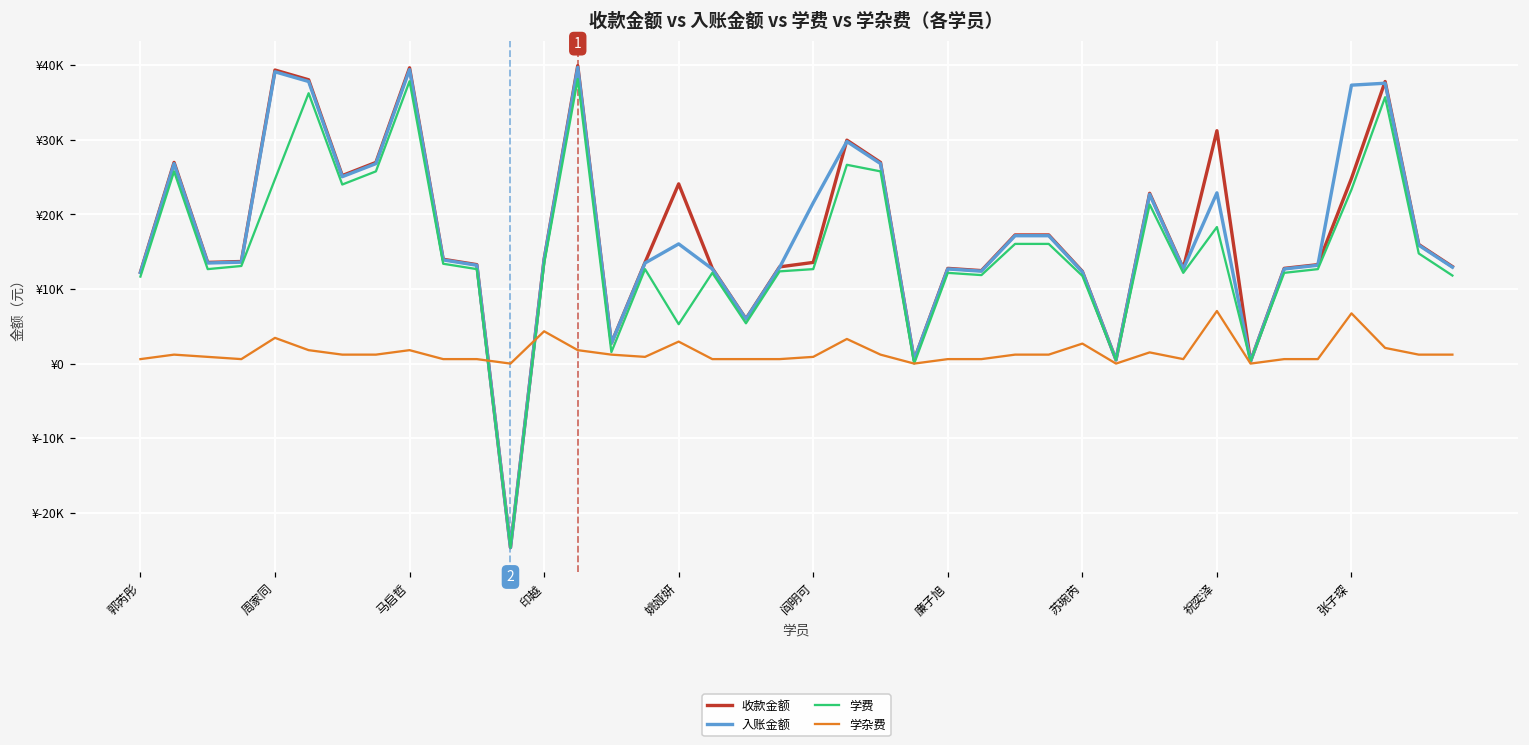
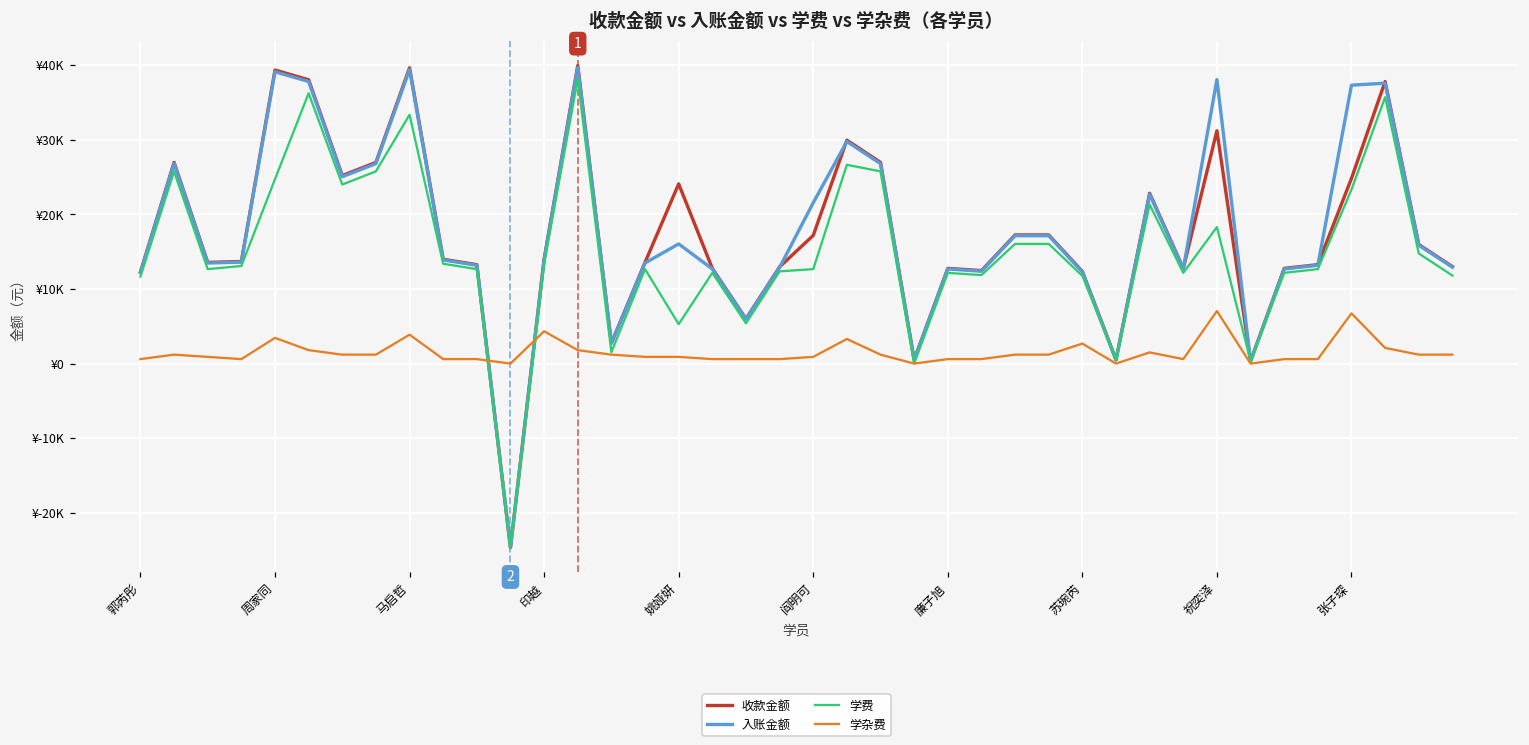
学费, 马启哲: ¥38000 -> ¥33000
学杂费, 马启哲: ¥2000 -> ¥4000
学杂费, 姚娅妍: ¥3000 -> ¥1000
收款金额, 阎明可: ¥14000 -> ¥17000
入账金额, 祝奕泽: ¥23000 -> ¥38000
